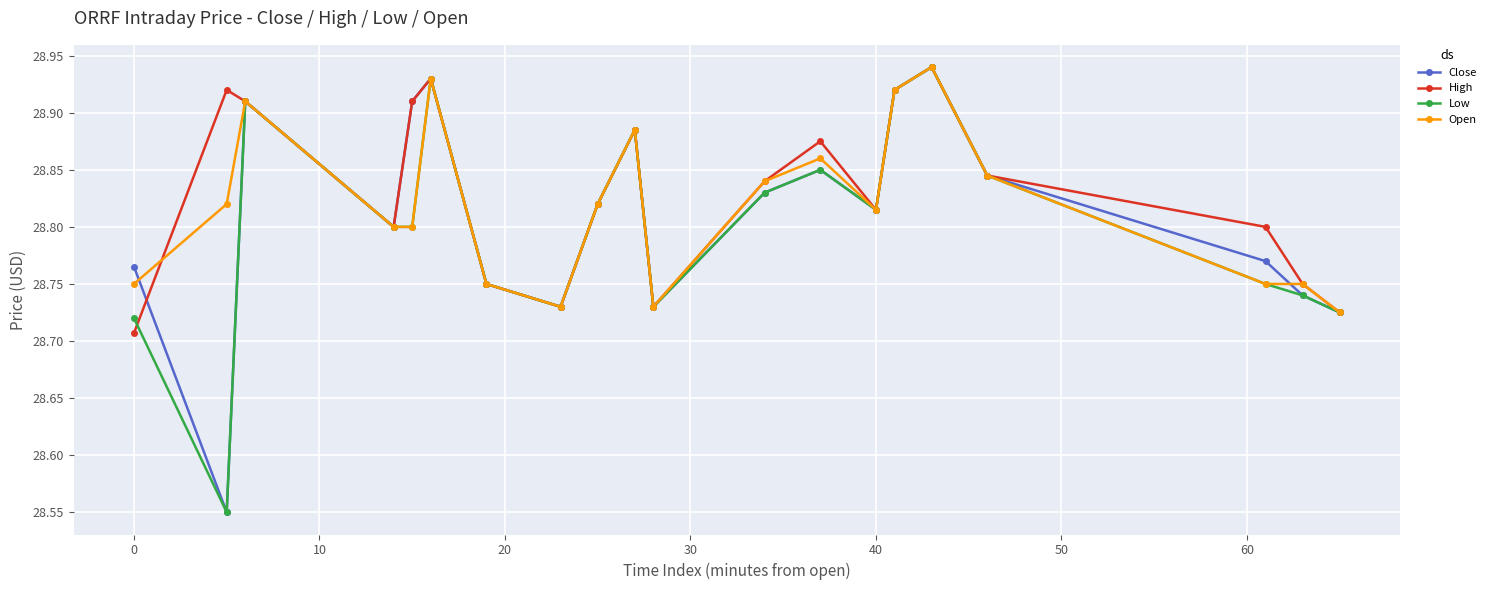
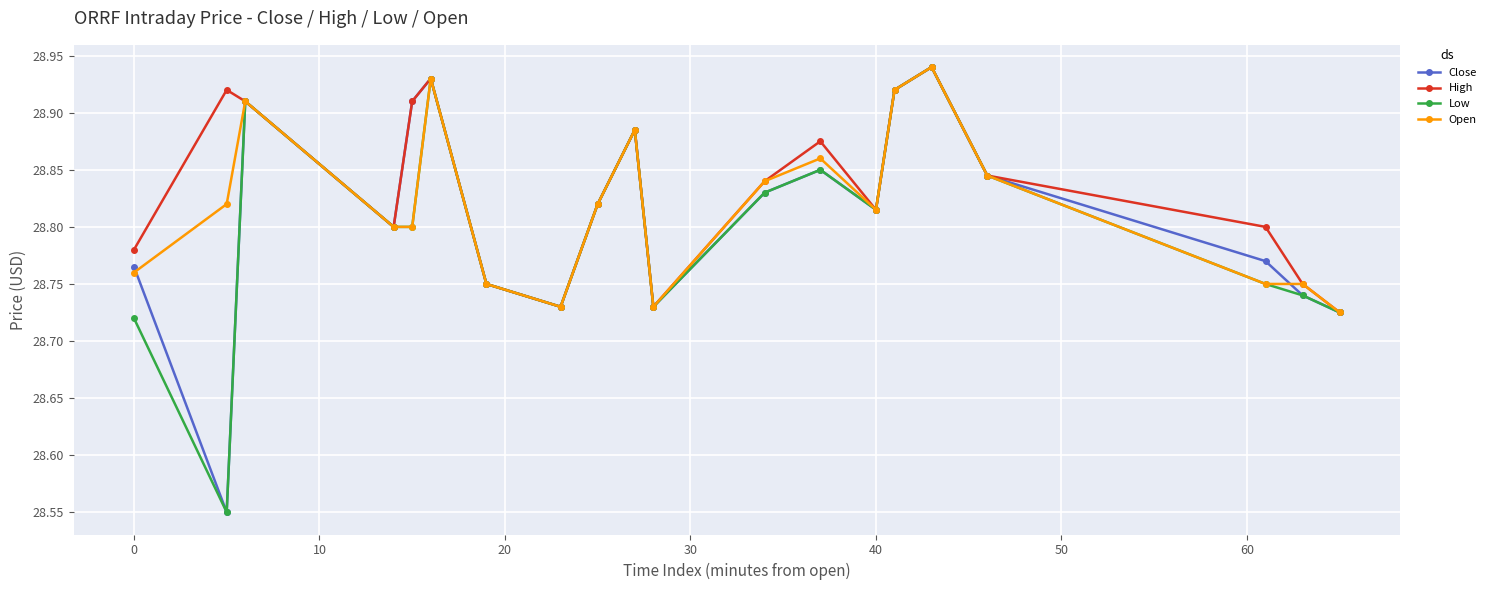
High, 0: 28.707 -> 28.780
Open, 0: 28.75 -> 28.76
